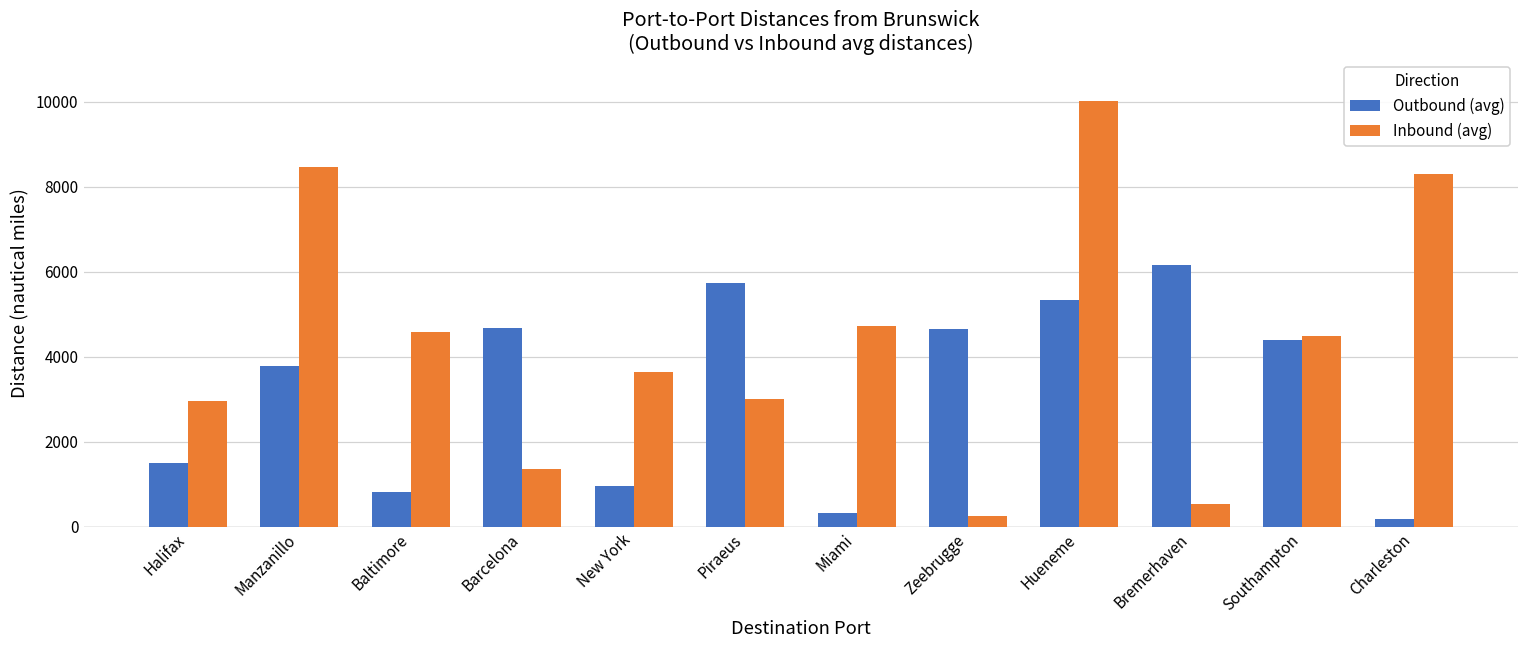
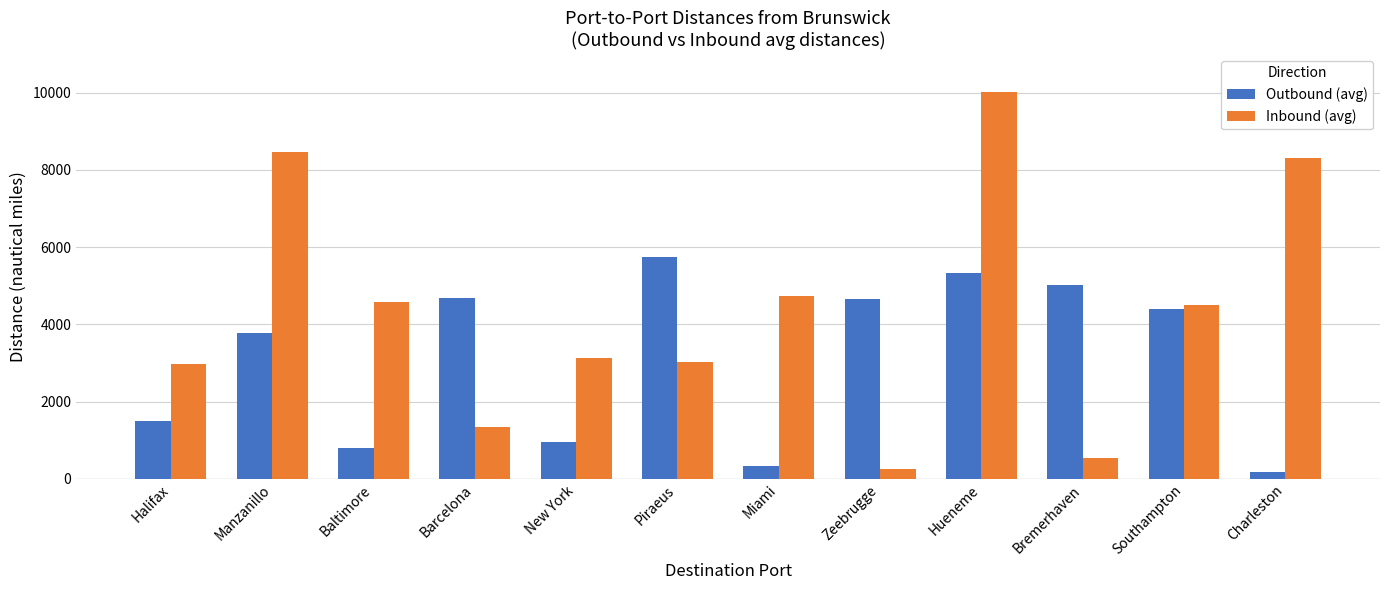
Inbound (avg), New York: 3600 -> 3100
Outbound (avg), Bremerhaven: 6200 -> 5000
